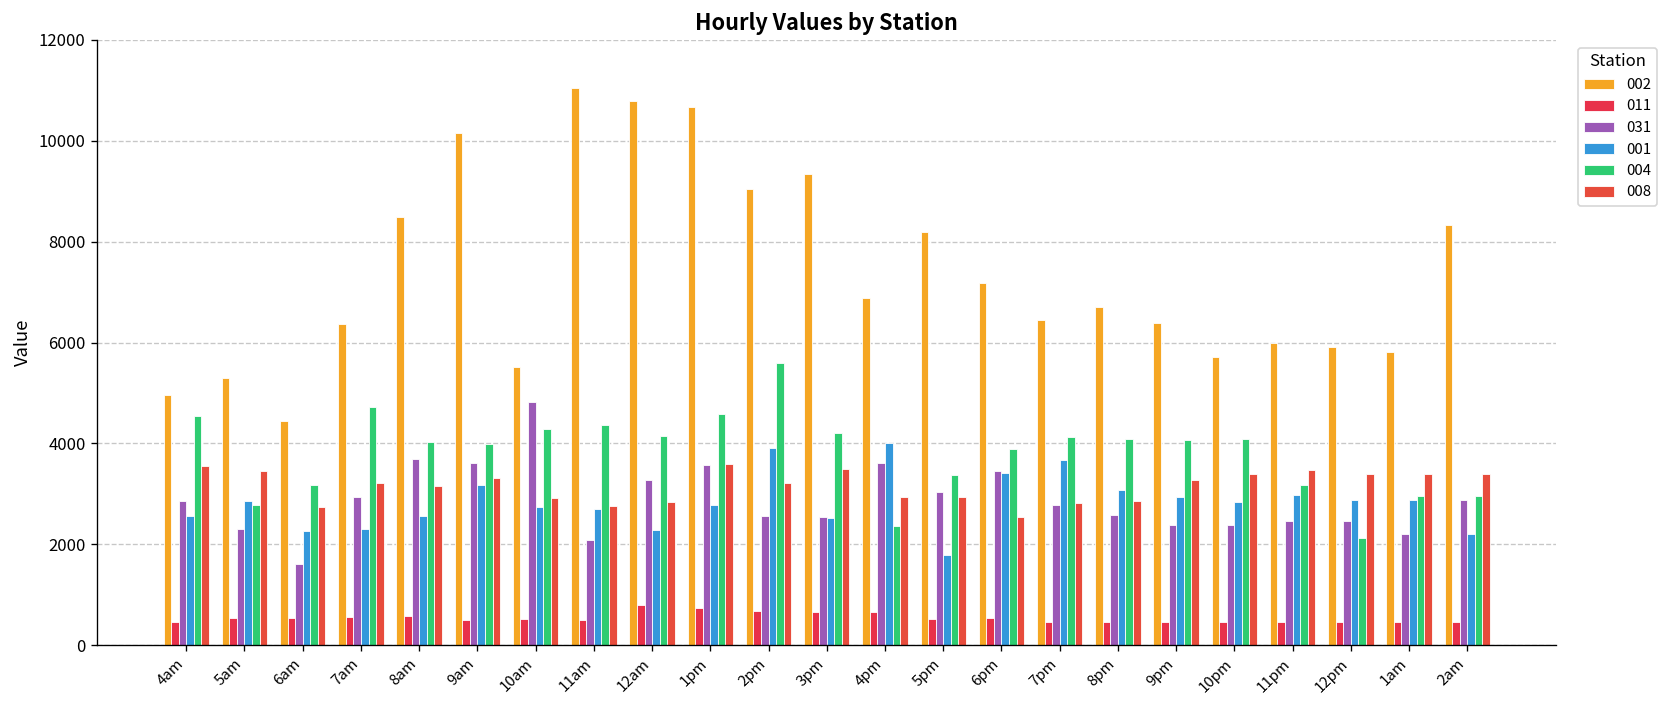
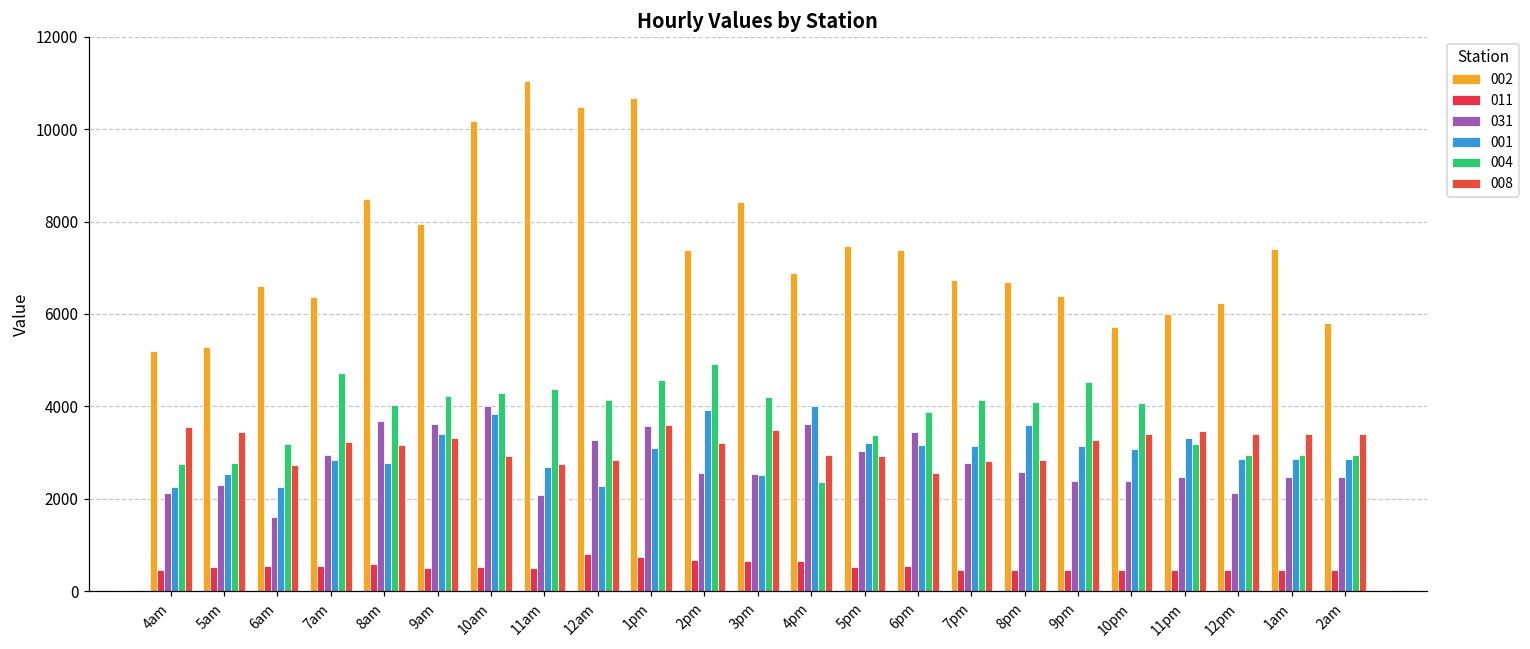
002, 4am: 5000 -> 5200
031, 4am: 2900 -> 2100
001, 4am: 2600 -> 2300
004, 4am: 4500 -> 2800
001, 5am: 2800 -> 2500
002, 6am: 4400 -> 6600
001, 7am: 2300 -> 2800
001, 8am: 2600 -> 2800
002, 9am: 10200 -> 7900
001, 9am: 3200 -> 3400
004, 9am: 4000 -> 4200
002, 10am: 5500 -> 10200
031, 10am: 4800 -> 4000
001, 10am: 2700 -> 3800
002, 12am: 10800 -> 10500
001, 1pm: 2800 -> 3100
002, 2pm: 9000 -> 7400
004, 2pm: 5600 -> 4900
002, 3pm: 9300 -> 8400
002, 5pm: 8200 -> 7500
001, 5pm: 1800 -> 3200
002, 6pm: 7200 -> 7400
001, 6pm: 3400 -> 3200
002, 7pm: 6400 -> 6700
001, 7pm: 3700 -> 3100
001, 8pm: 3100 -> 3600
001, 9pm: 2900 -> 3100
004, 9pm: 4100 -> 4500
001, 10pm: 2800 -> 3100
001, 11pm: 3000 -> 3300
002, 12pm: 5900 -> 6200
031, 12pm: 2500 -> 2100
004, 12pm: 2100 -> 2900
002, 1am: 5800 -> 7400
031, 1am: 2200 -> 2500
002, 2am: 8300 -> 5800
031, 2am: 2900 -> 2500
001, 2am: 2200 -> 2900
